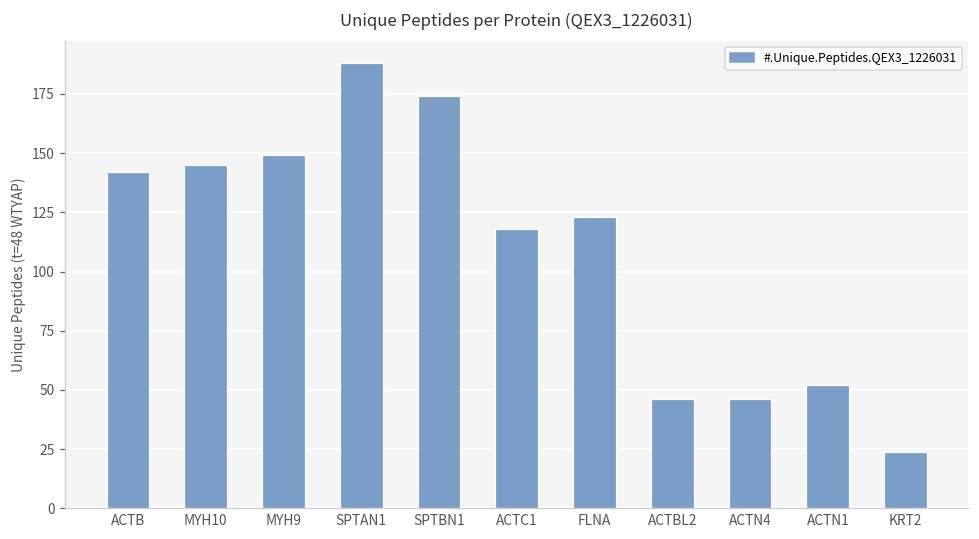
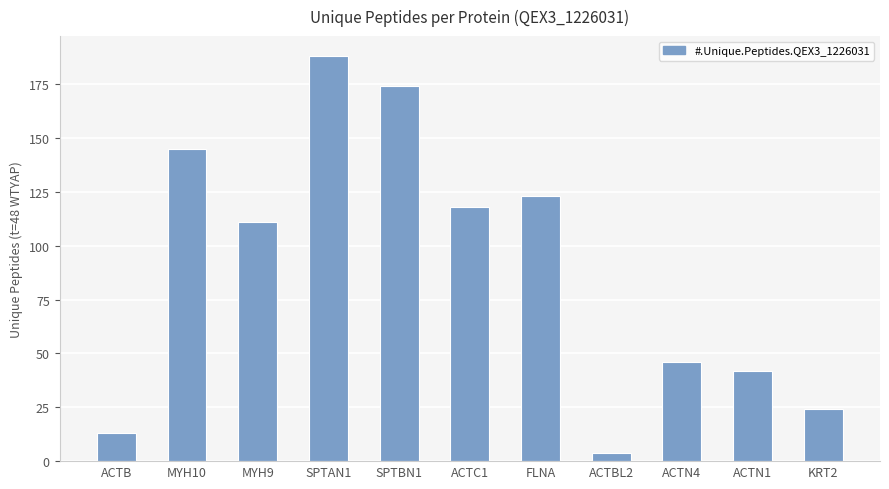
ACTB: 142 -> 13
MYH9: 149 -> 111
ACTBL2: 46 -> 4
ACTN1: 52 -> 42
